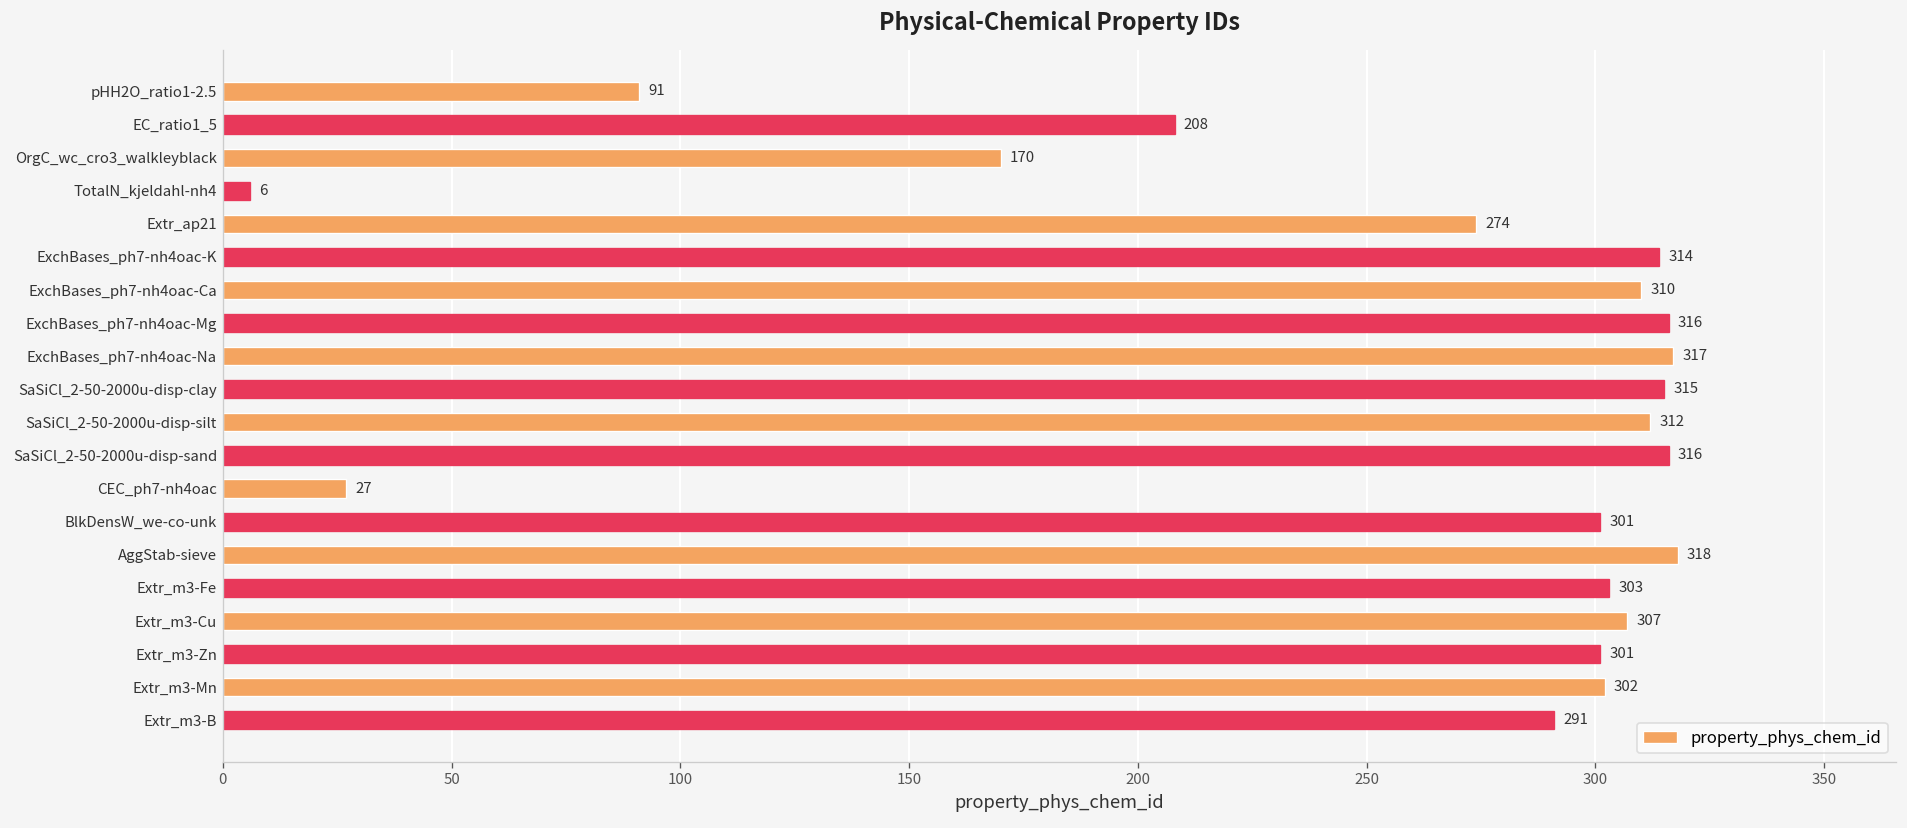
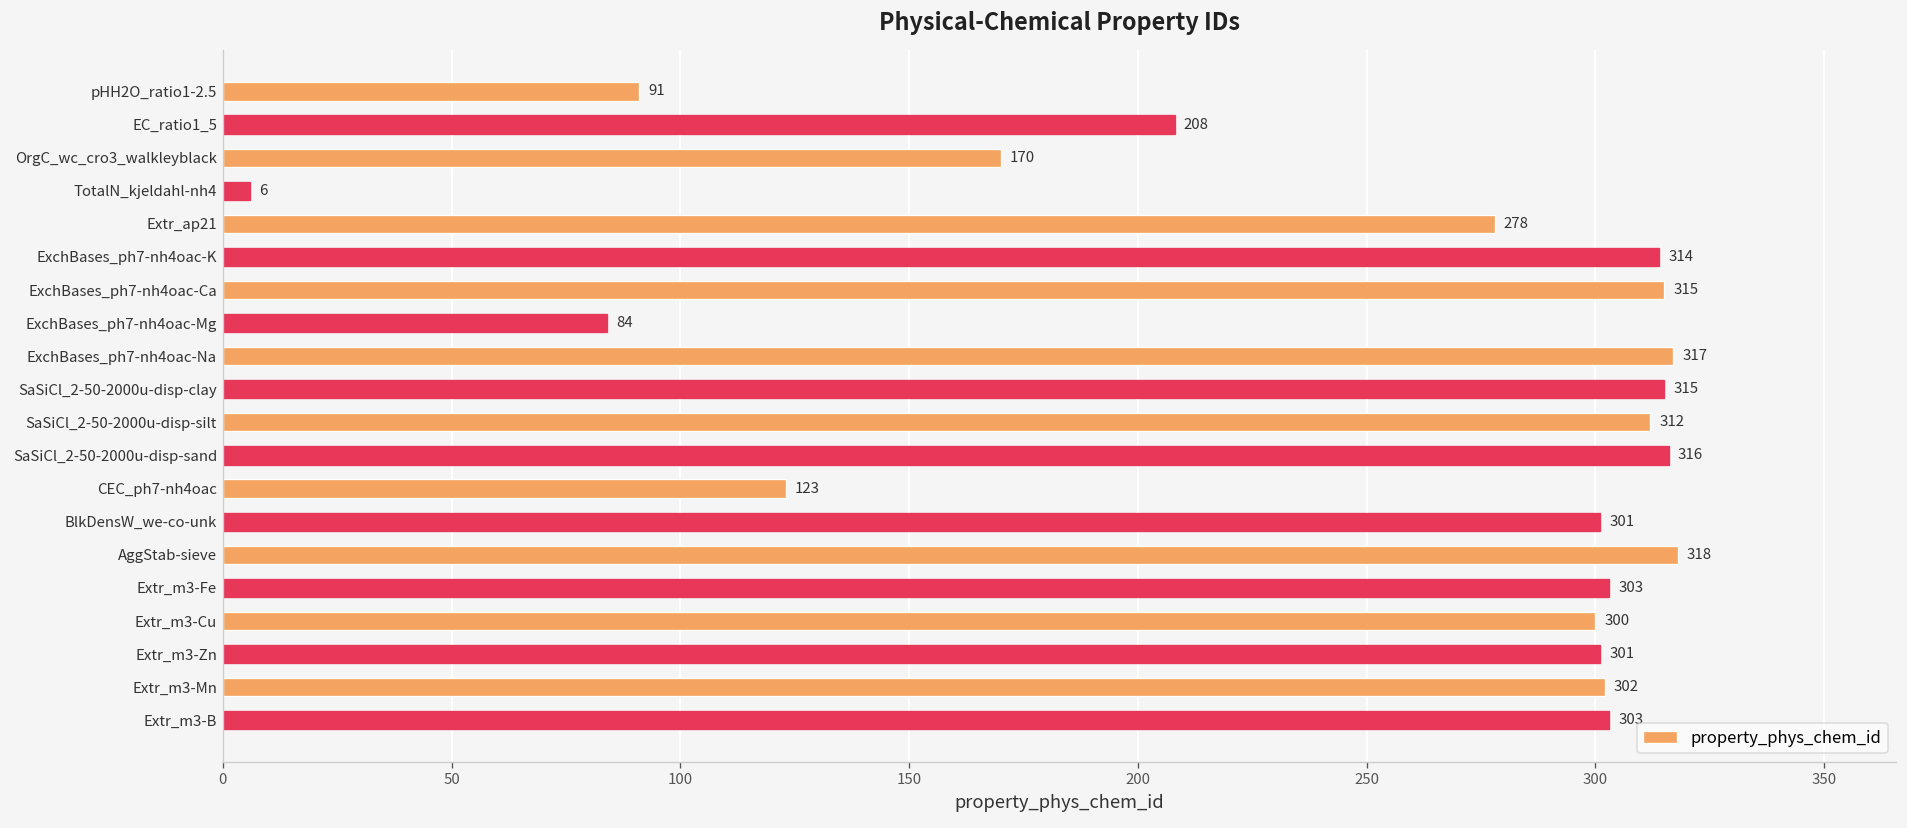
Extr_ap21: 274 -> 278
ExchBases_ph7-nh4oac-Ca: 310 -> 315
ExchBases_ph7-nh4oac-Mg: 316 -> 84
CEC_ph7-nh4oac: 27 -> 123
Extr_m3-Cu: 307 -> 300
Extr_m3-B: 291 -> 303
